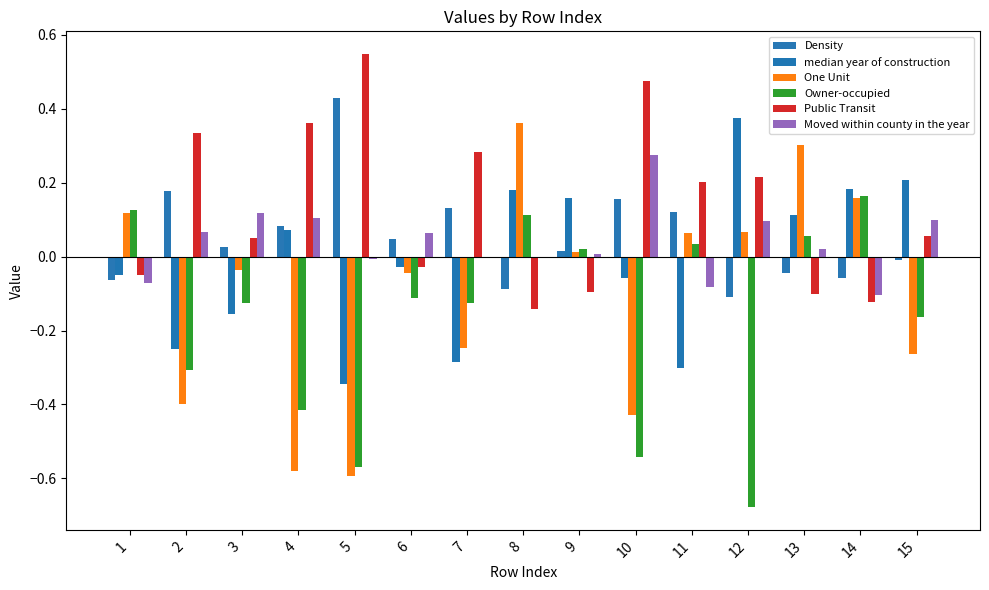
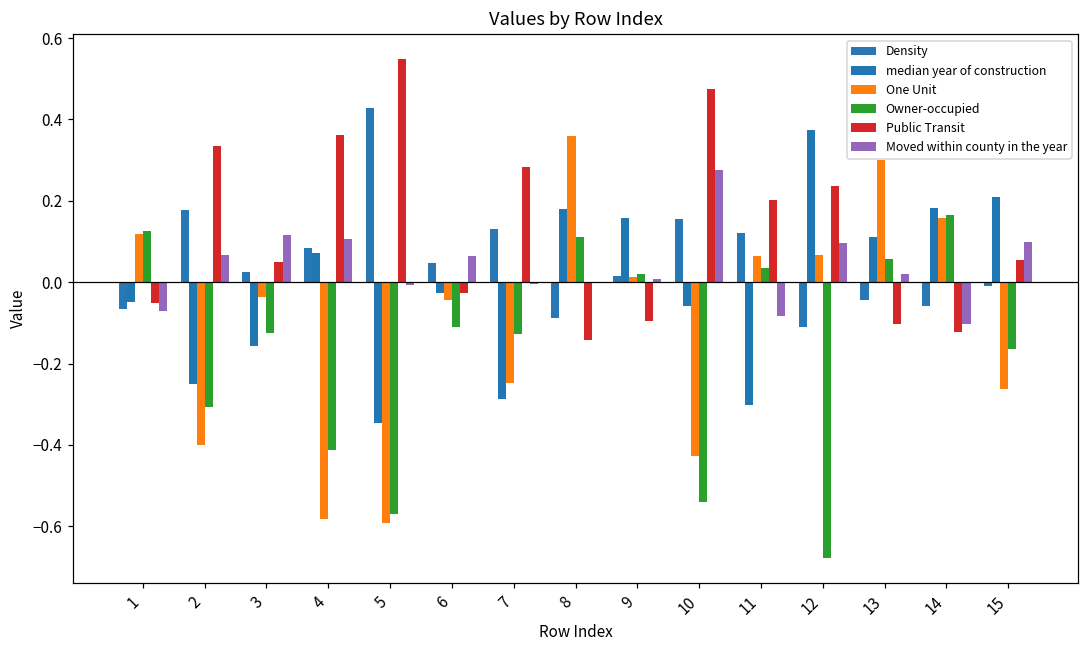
Public Transit, 12: 0.21 -> 0.24
